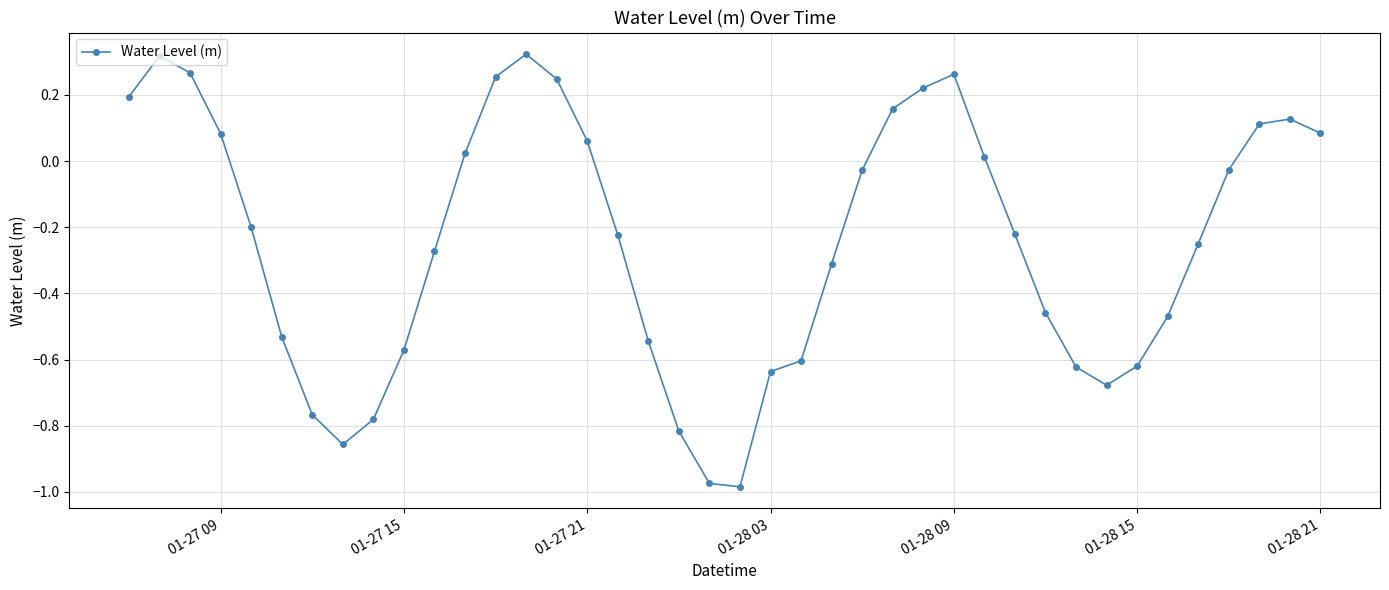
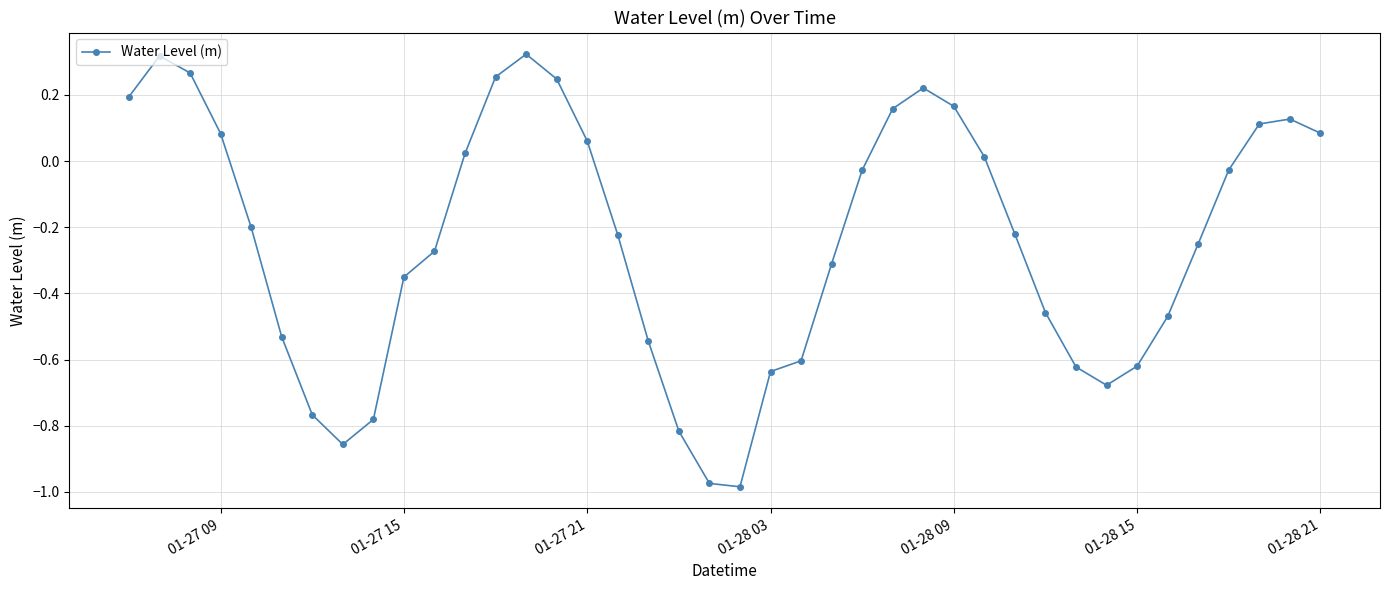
01-27 15: -0.57 -> -0.35
01-28 09: 0.26 -> 0.17
